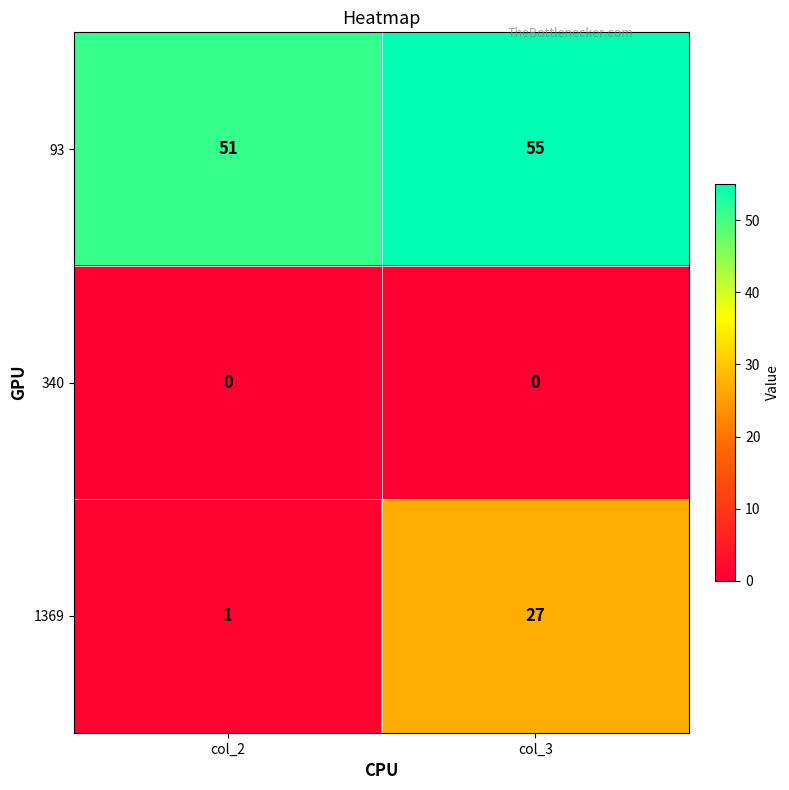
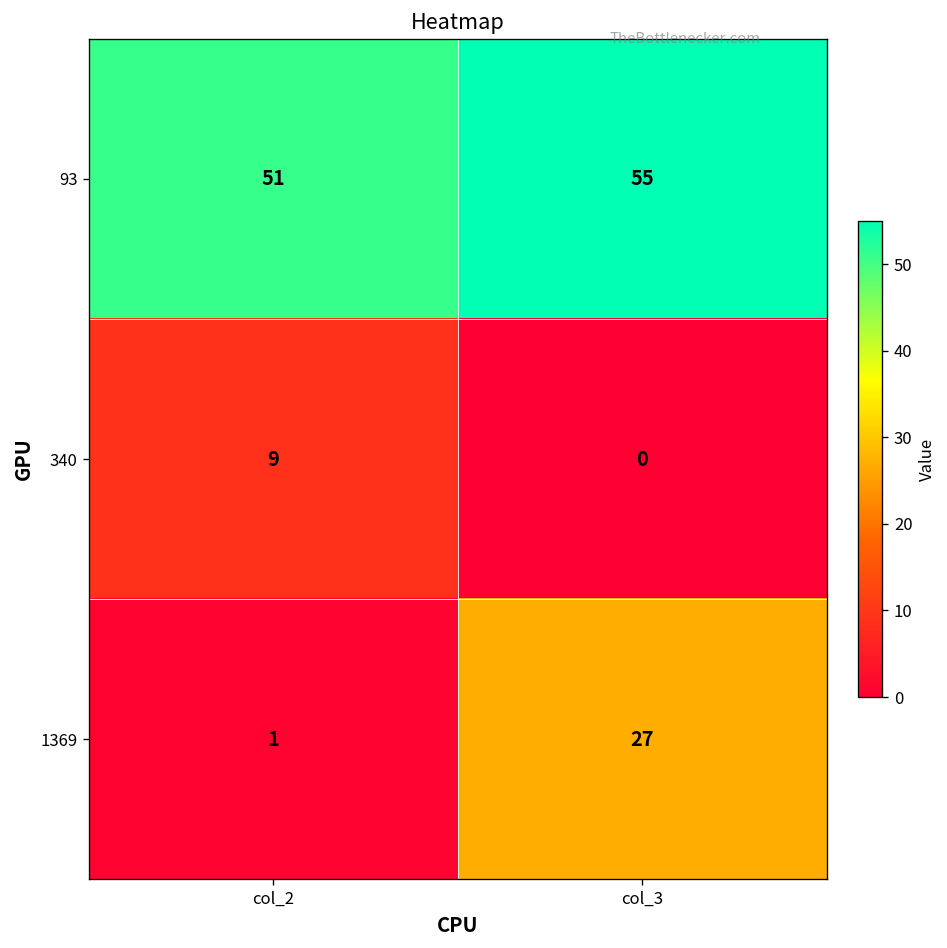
340, col_2: 0 -> 9
